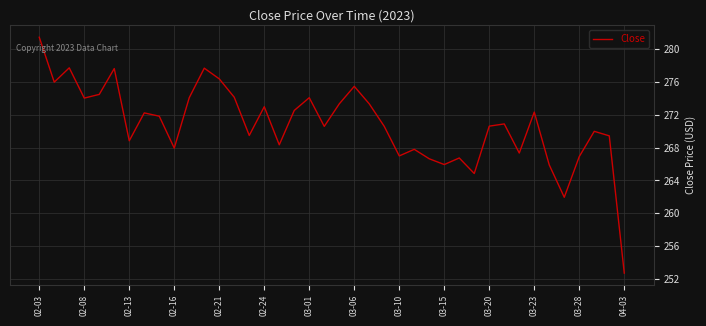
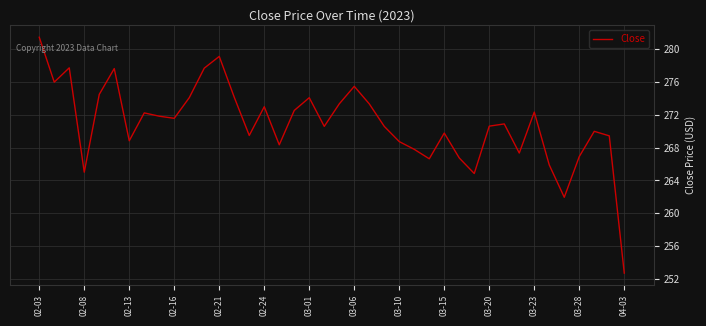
02-08: 274 -> 265
02-16: 268 -> 272
02-21: 276 -> 279
03-10: 267 -> 269
03-15: 266 -> 270
